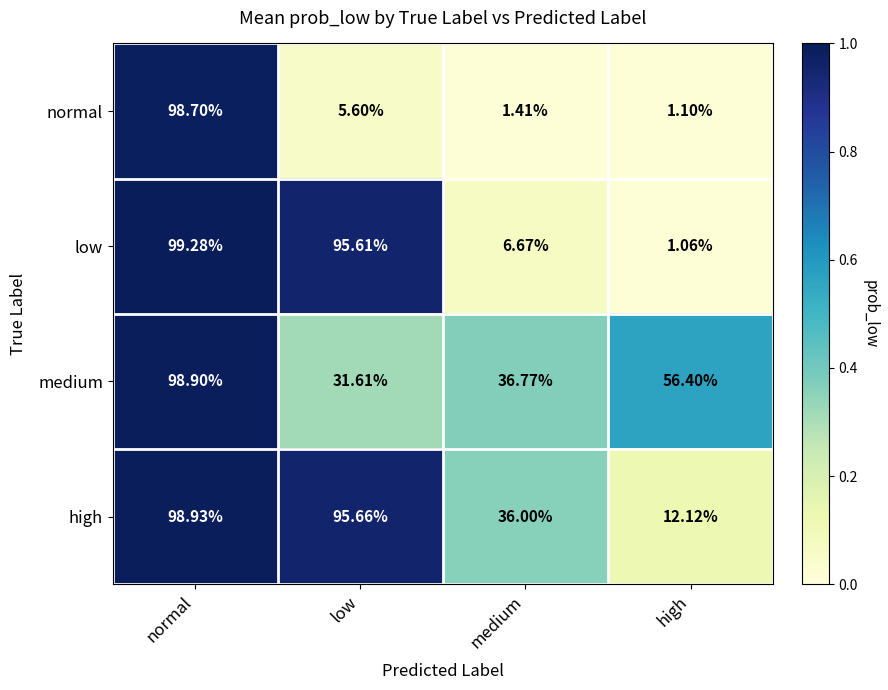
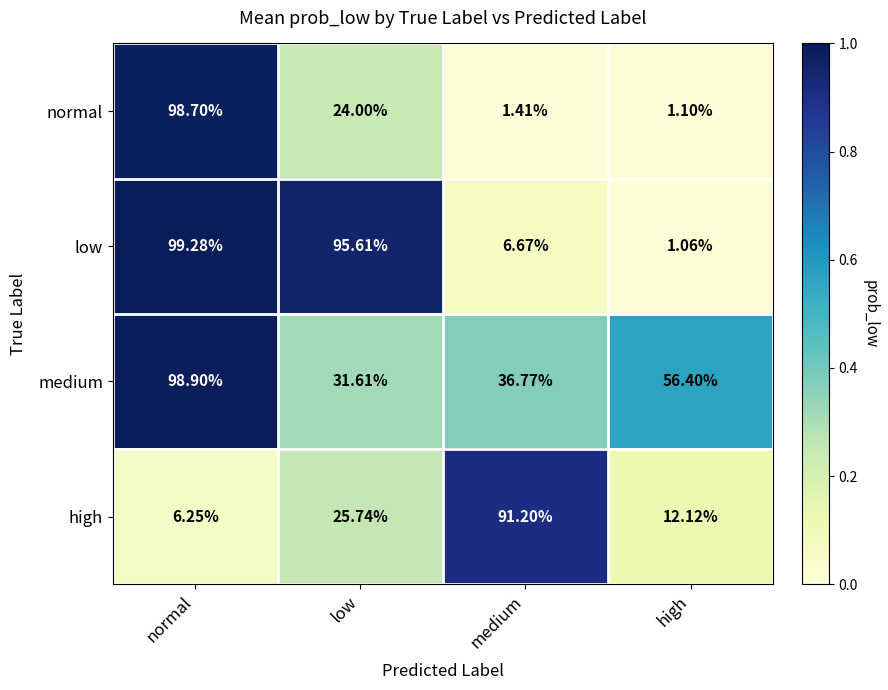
normal, low: 5.60% -> 24.00%
high, normal: 98.93% -> 6.25%
high, low: 95.66% -> 25.74%
high, medium: 36.00% -> 91.20%
